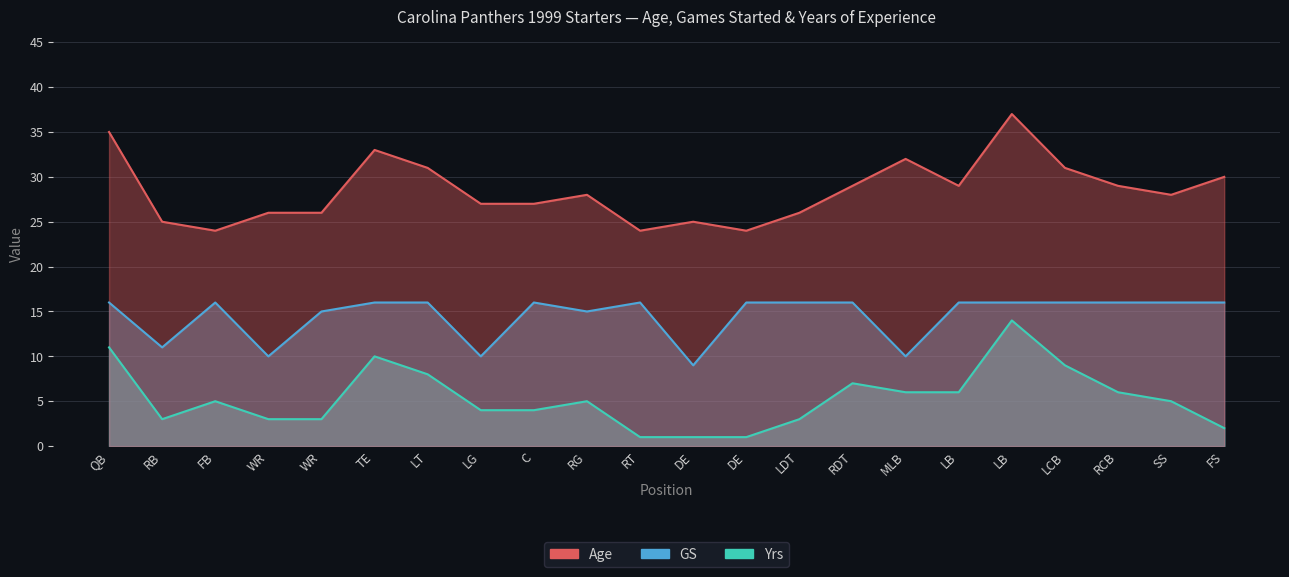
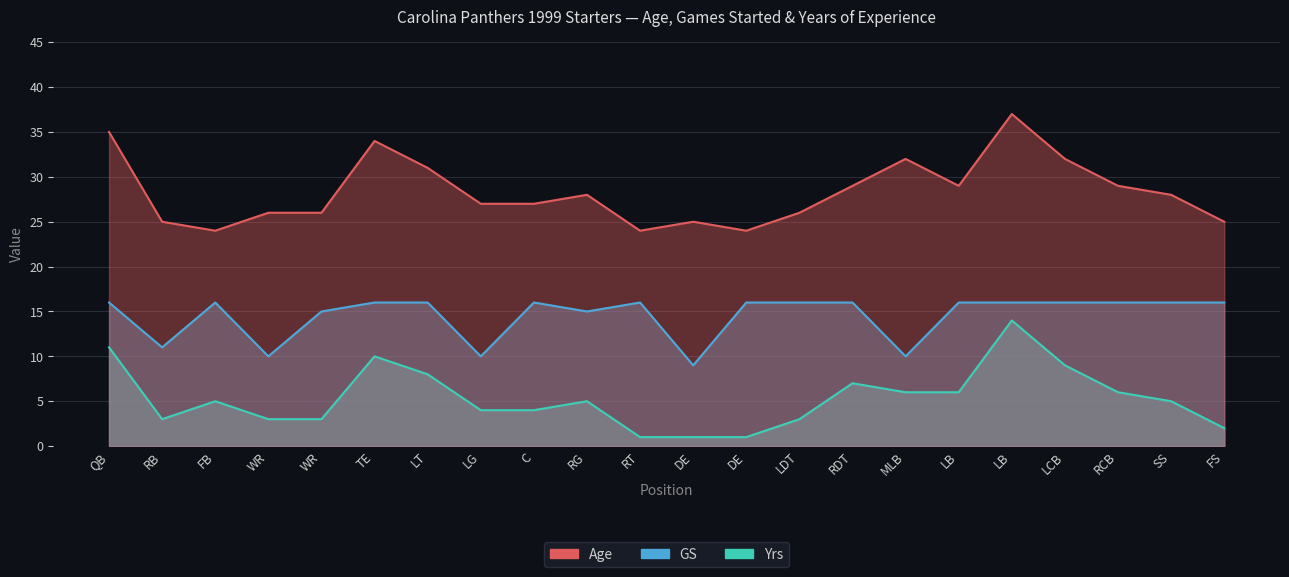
Age, TE: 33 -> 34
Age, LCB: 31 -> 32
Age, FS: 30 -> 25
